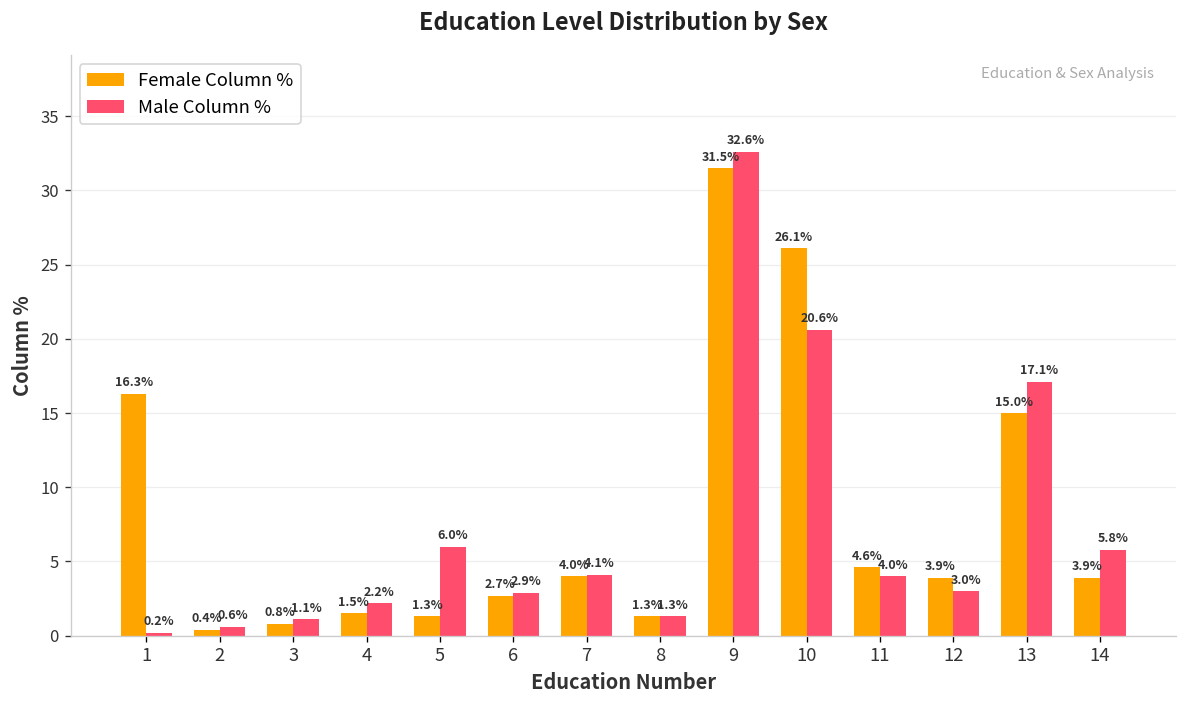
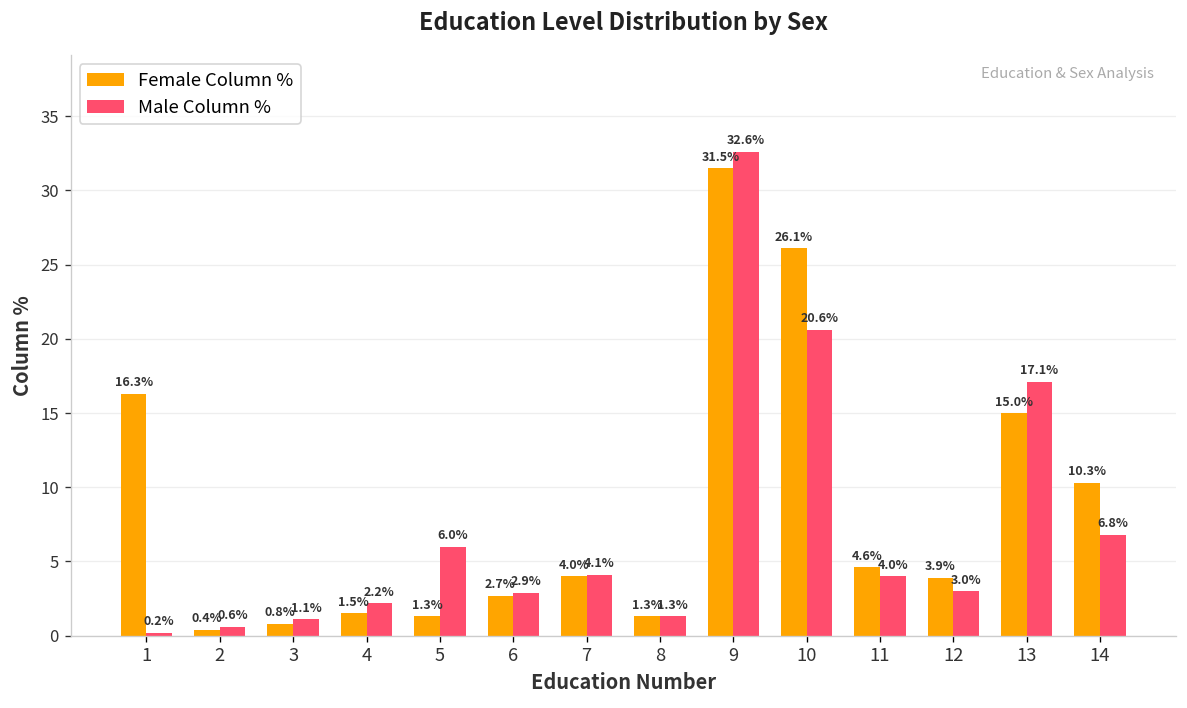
Female Column %, 14: 3.9% -> 10.3%
Male Column %, 14: 5.8% -> 6.8%
